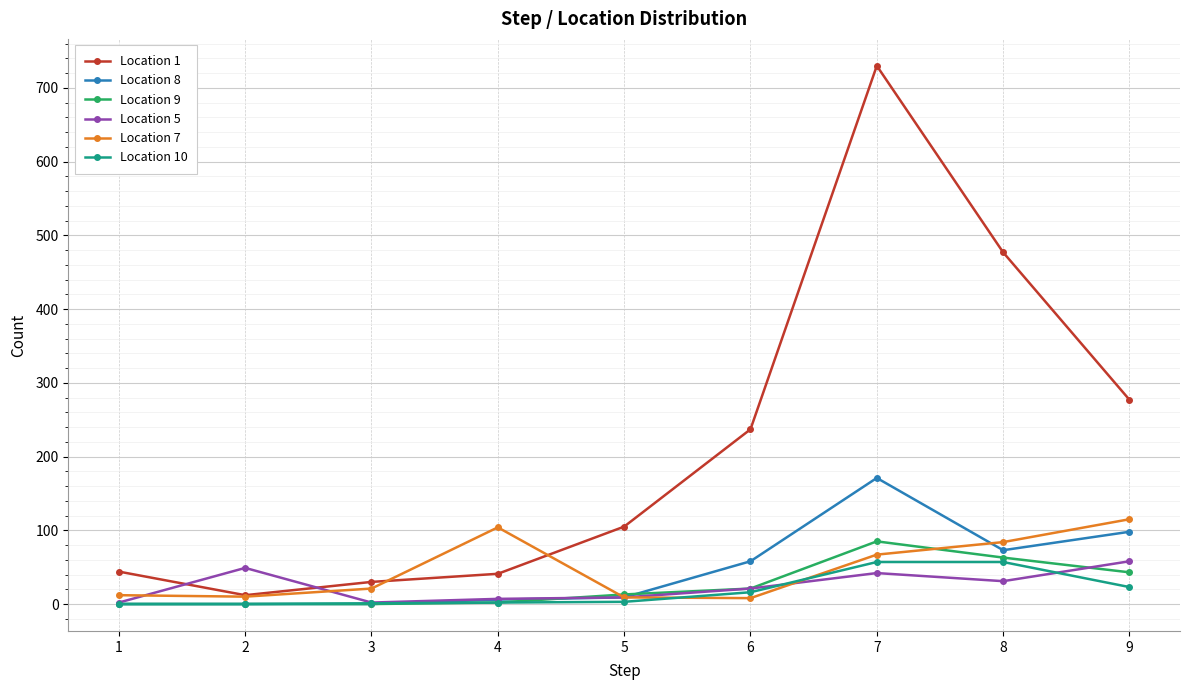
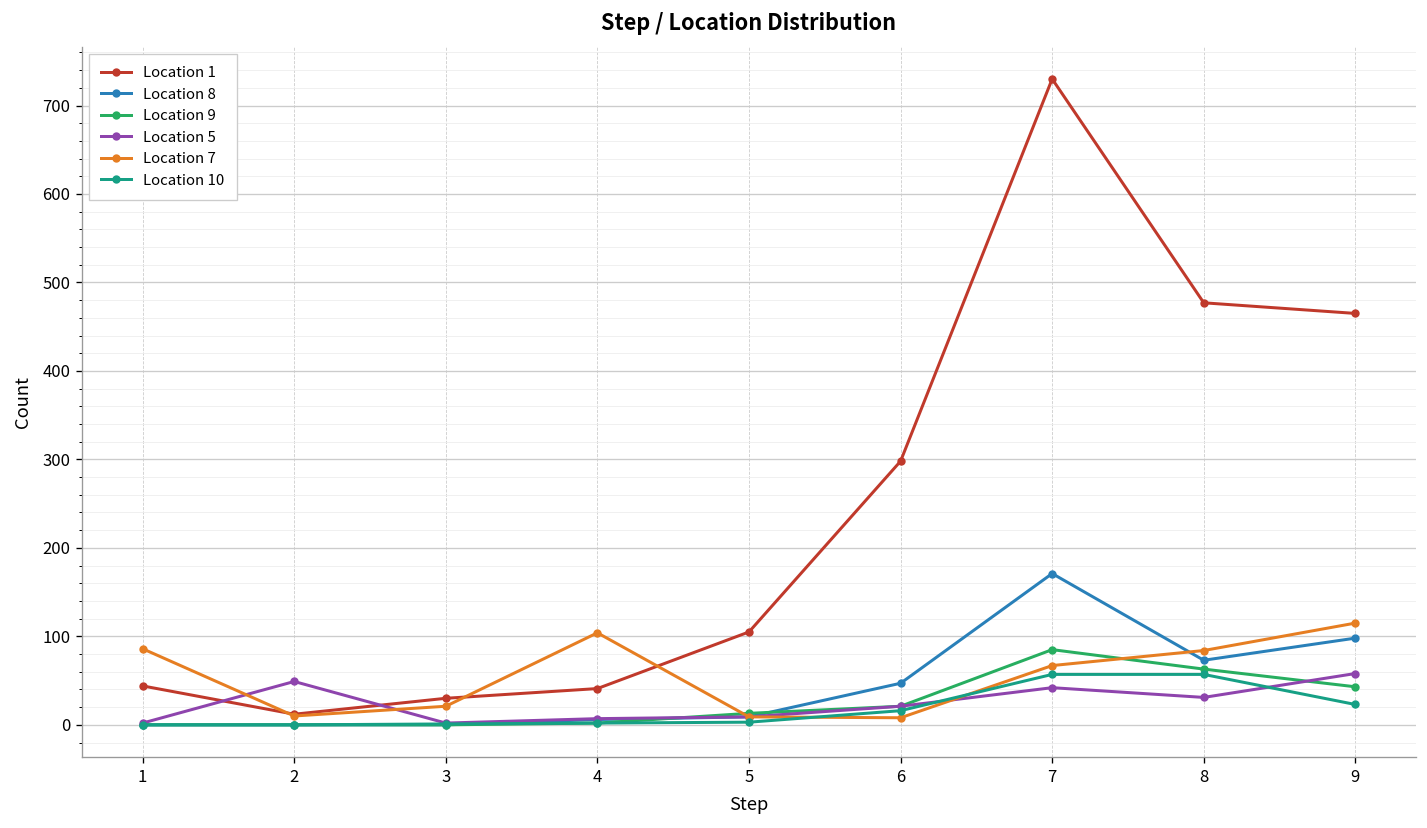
Location 7, 1: 10 -> 90
Location 1, 6: 240 -> 300
Location 8, 6: 60 -> 50
Location 1, 9: 280 -> 470
